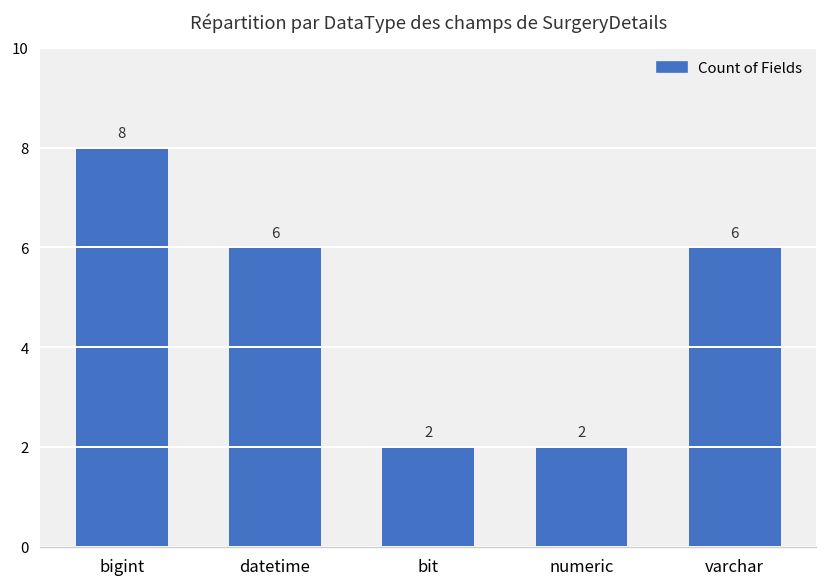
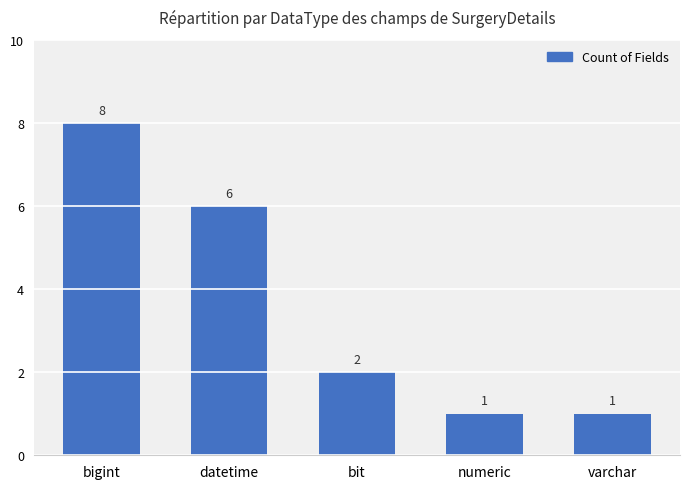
numeric: 2 -> 1
varchar: 6 -> 1
